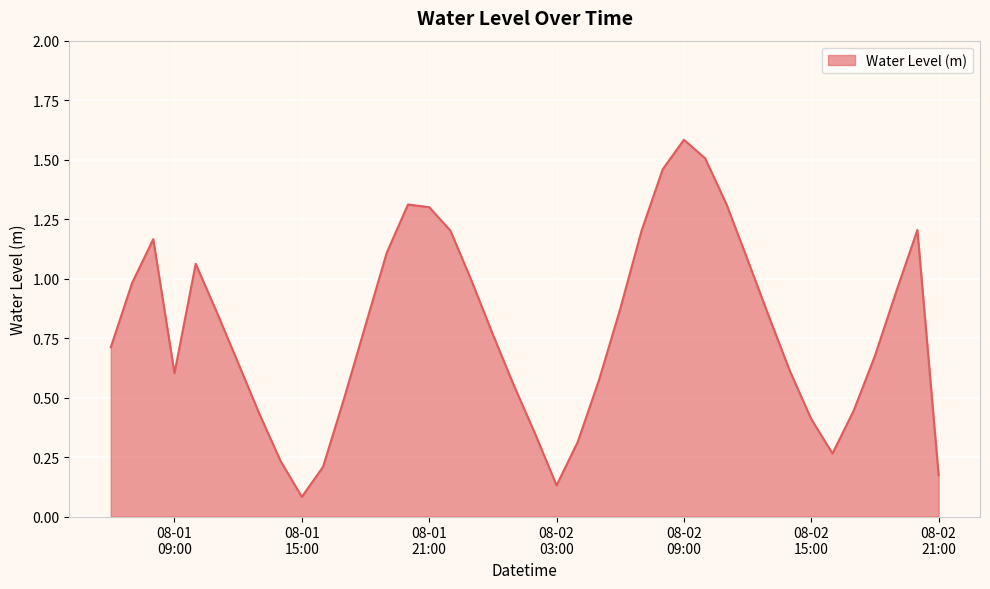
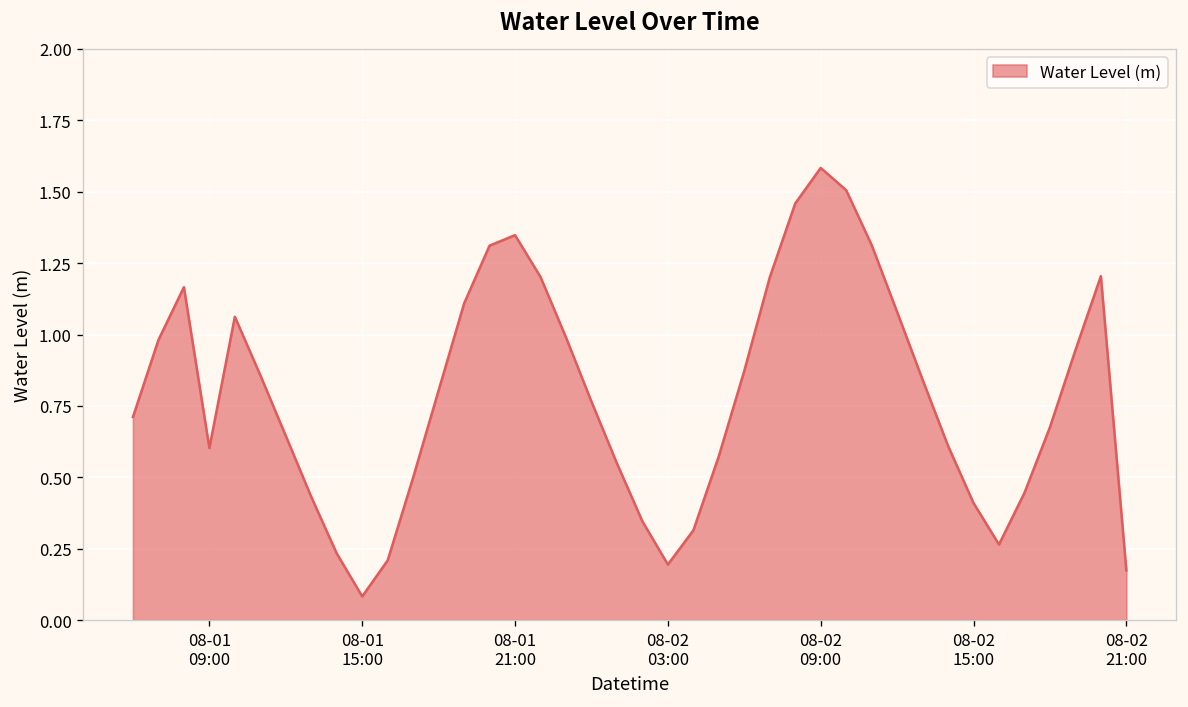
08-01 21:00: 1.30 -> 1.35
08-02 03:00: 0.13 -> 0.19
